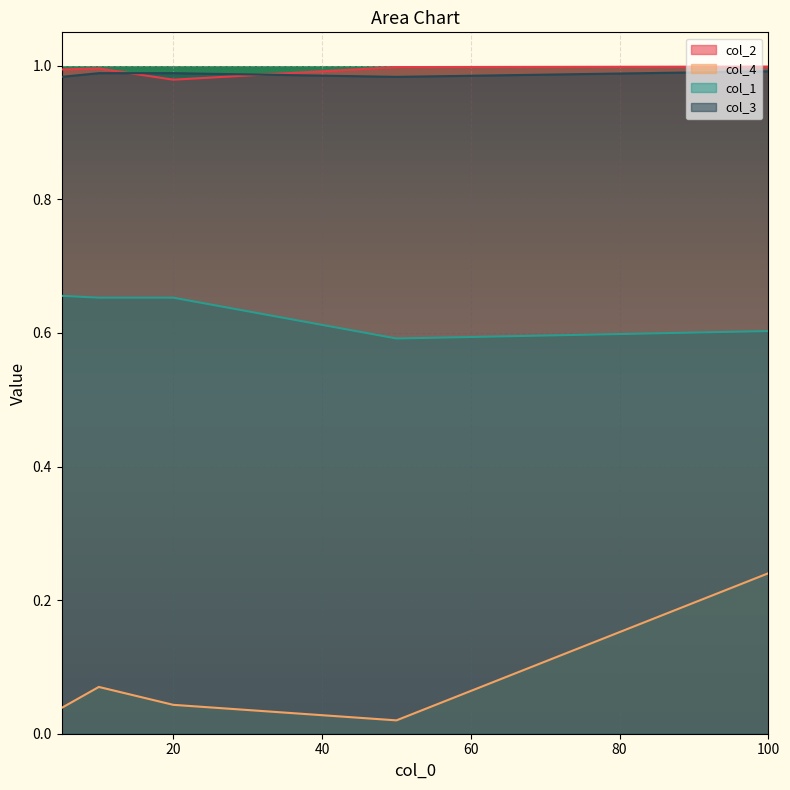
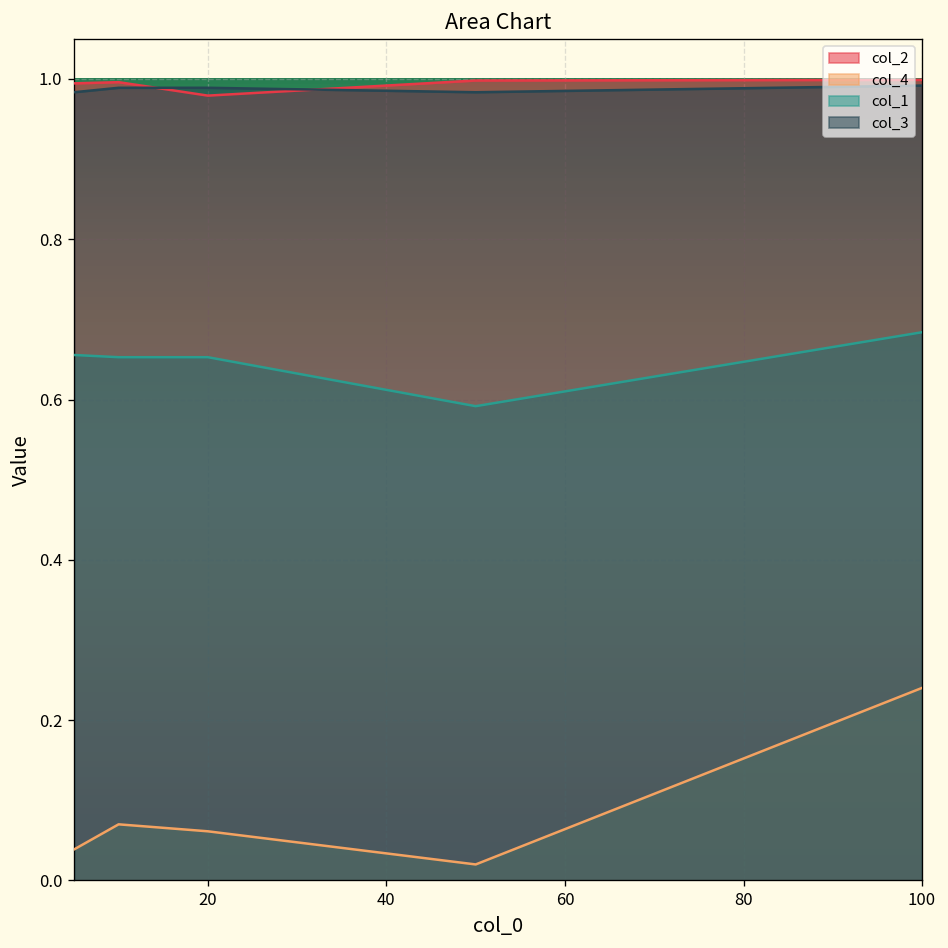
col_4, 20: 0.04 -> 0.06
col_1, 100: 0.60 -> 0.68
